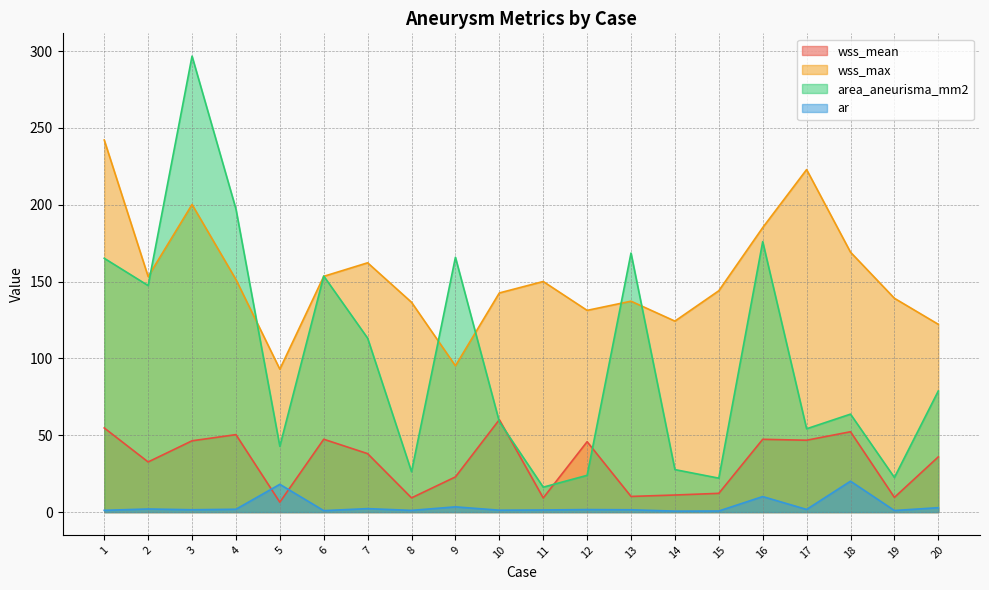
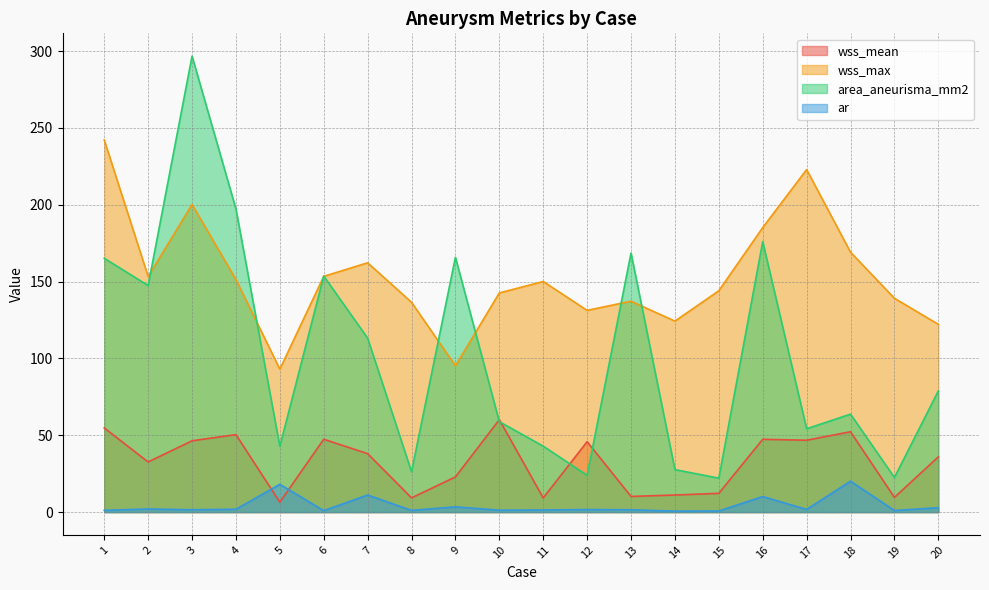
ar, 7: 2 -> 11
area_aneurisma_mm2, 11: 16 -> 43
